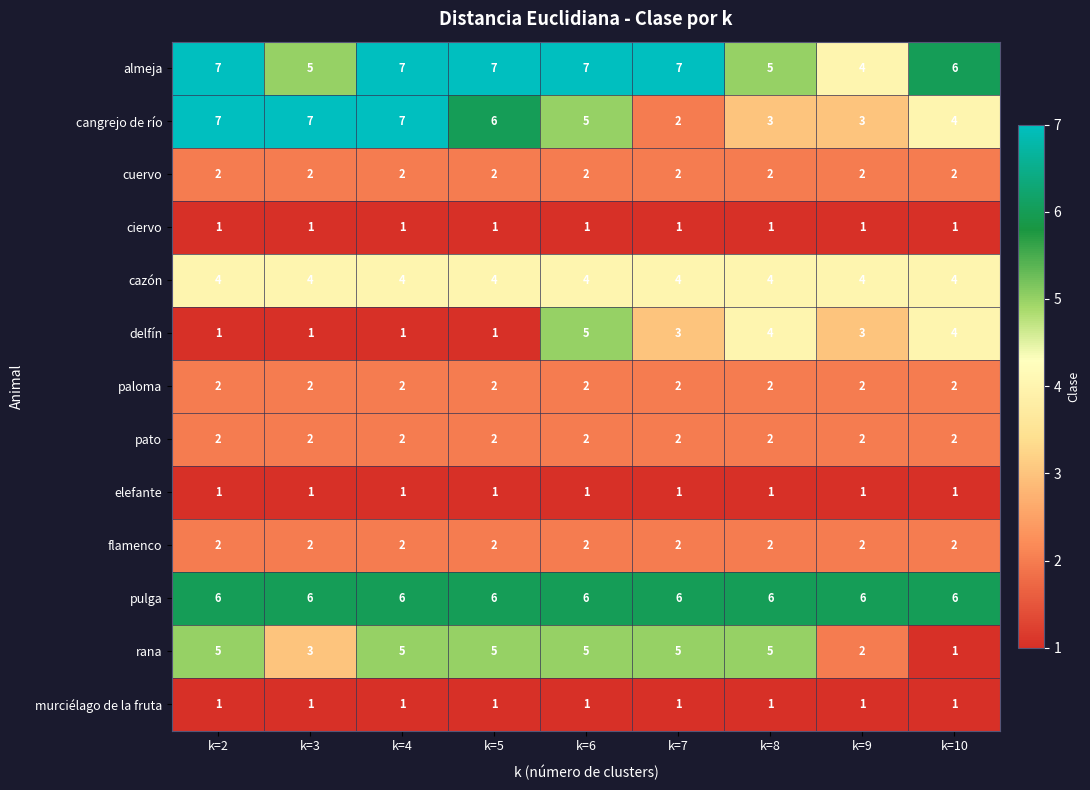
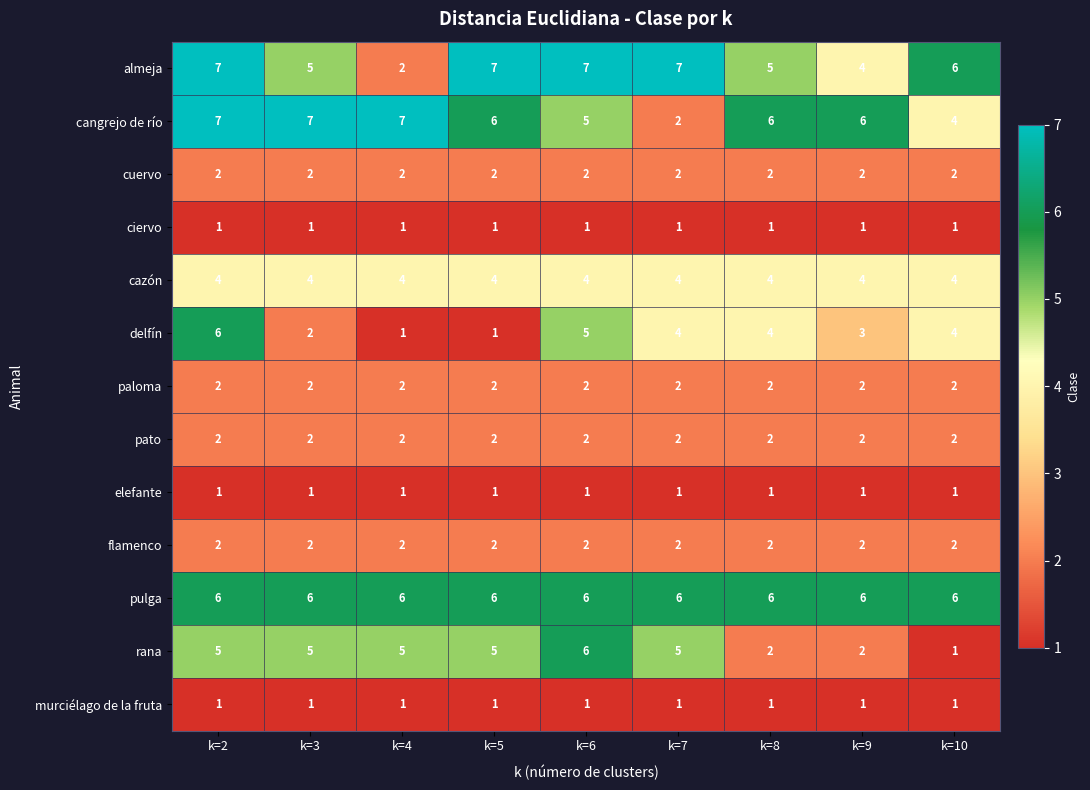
almeja, k=4: 7 -> 2
cangrejo de río, k=8: 3 -> 6
cangrejo de río, k=9: 3 -> 6
delfín, k=2: 1 -> 6
delfín, k=3: 1 -> 2
delfín, k=7: 3 -> 4
rana, k=3: 3 -> 5
rana, k=6: 5 -> 6
rana, k=8: 5 -> 2
